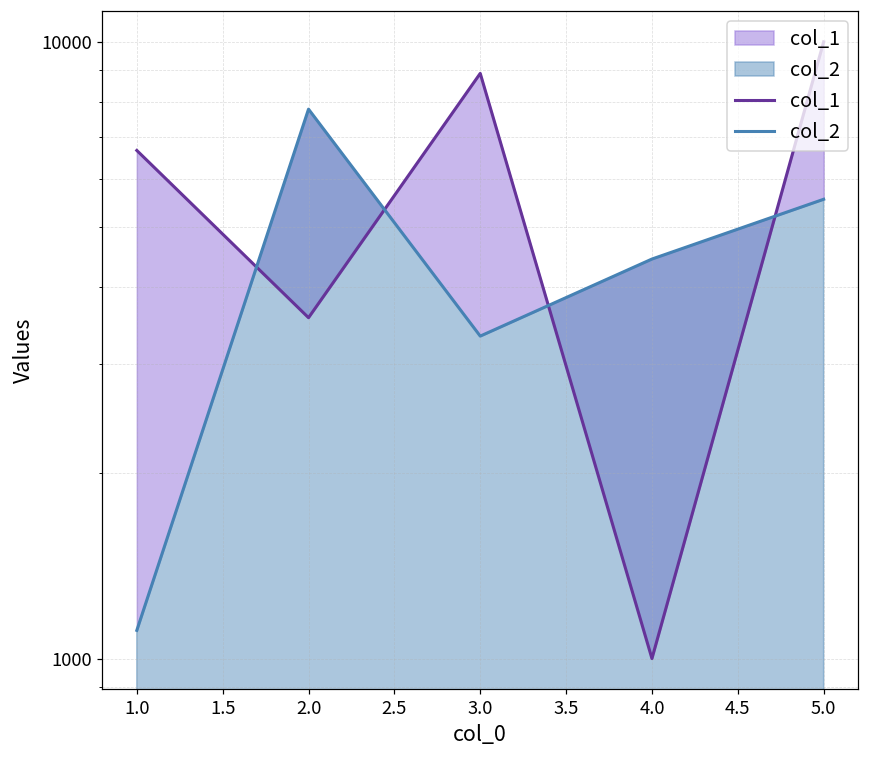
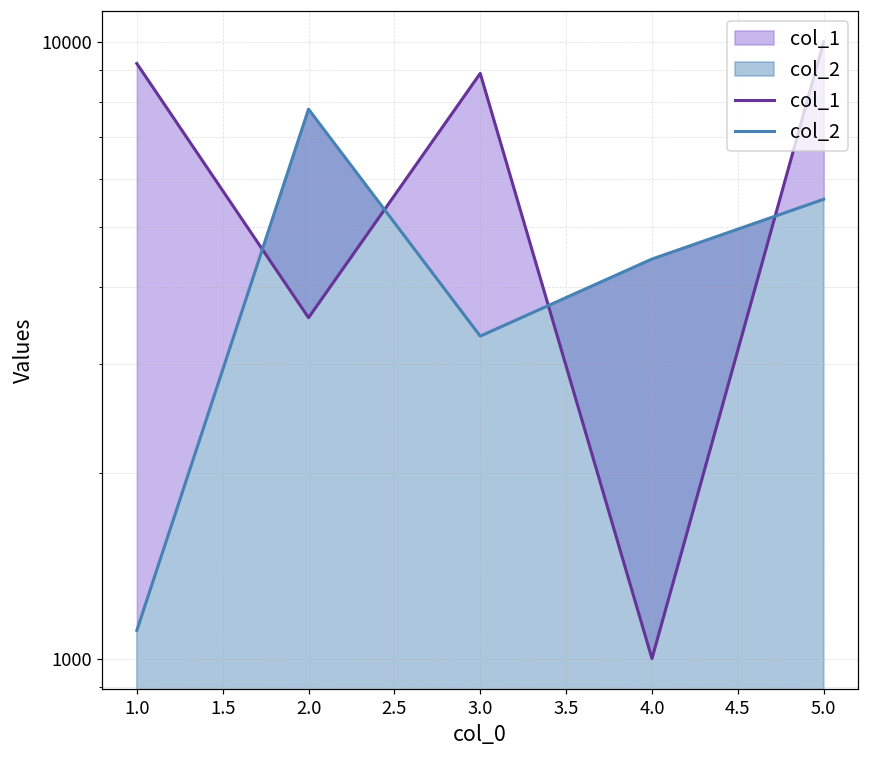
col_1, 1.0: 6700 -> 9200
